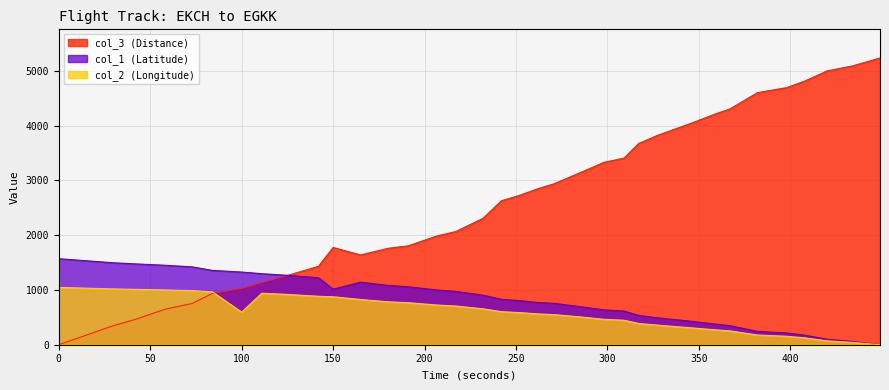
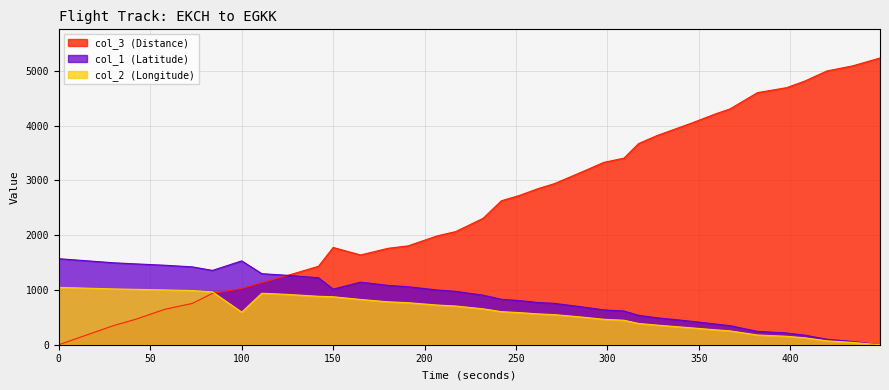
col_1 (Latitude), 100: 1300 -> 1500
